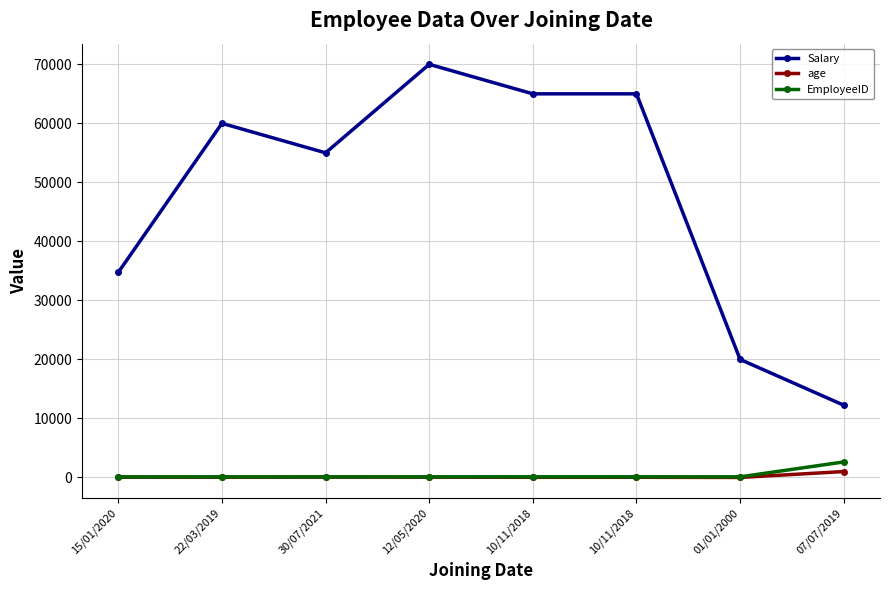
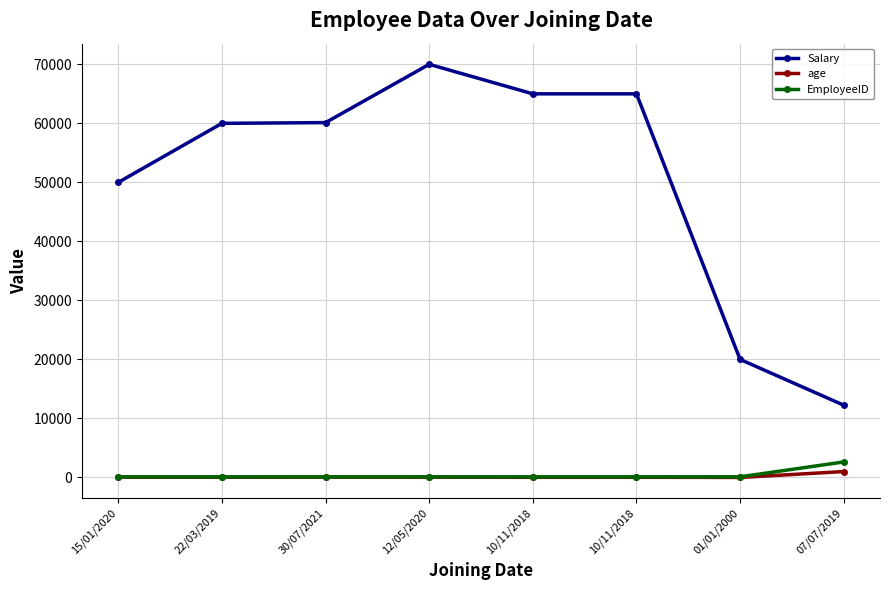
Salary, 15/01/2020: 35000 -> 50000
Salary, 30/07/2021: 55000 -> 60000
